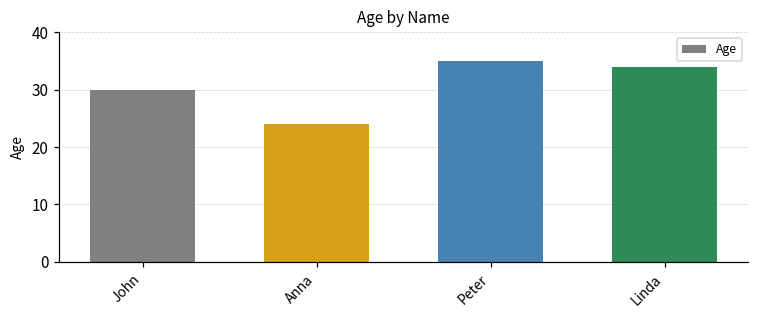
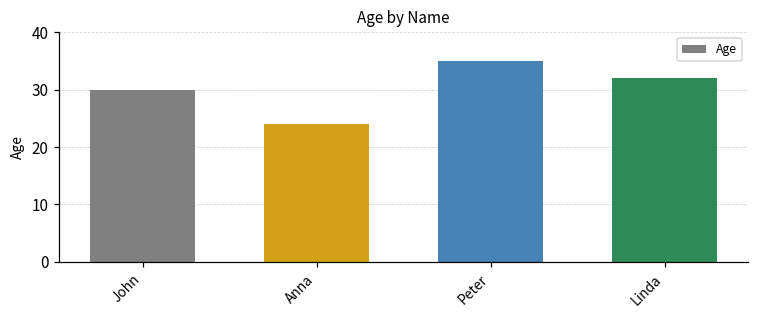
Linda: 34 -> 32
